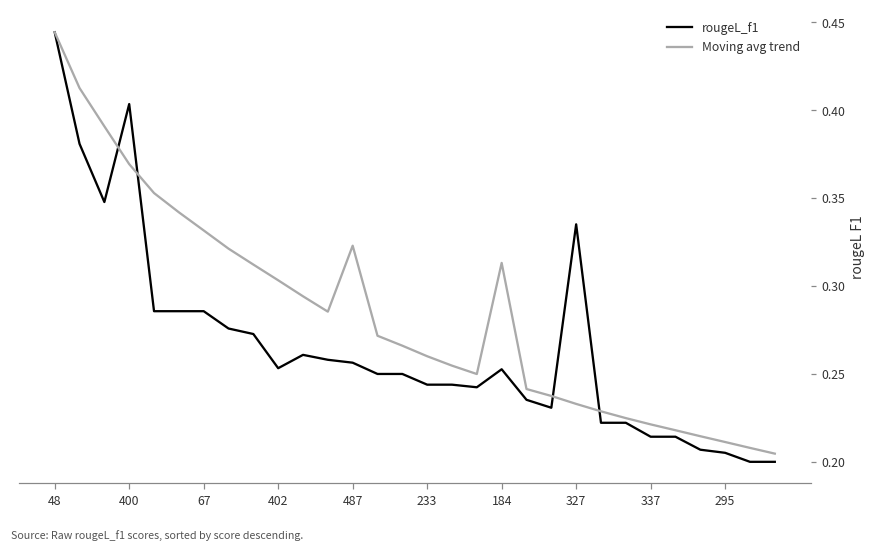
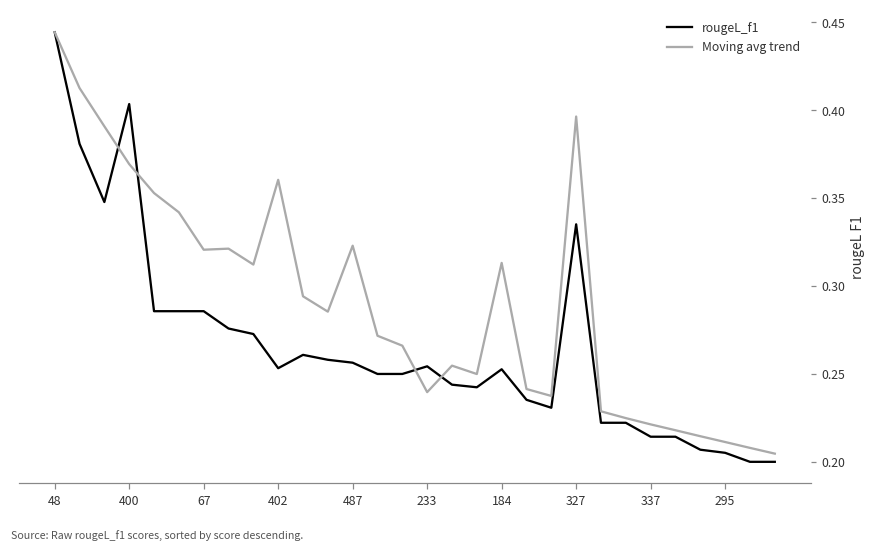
Moving avg trend, 67: 0.332 -> 0.321
Moving avg trend, 402: 0.303 -> 0.360
rougeL_f1, 233: 0.244 -> 0.254
Moving avg trend, 233: 0.260 -> 0.240
Moving avg trend, 327: 0.233 -> 0.396
